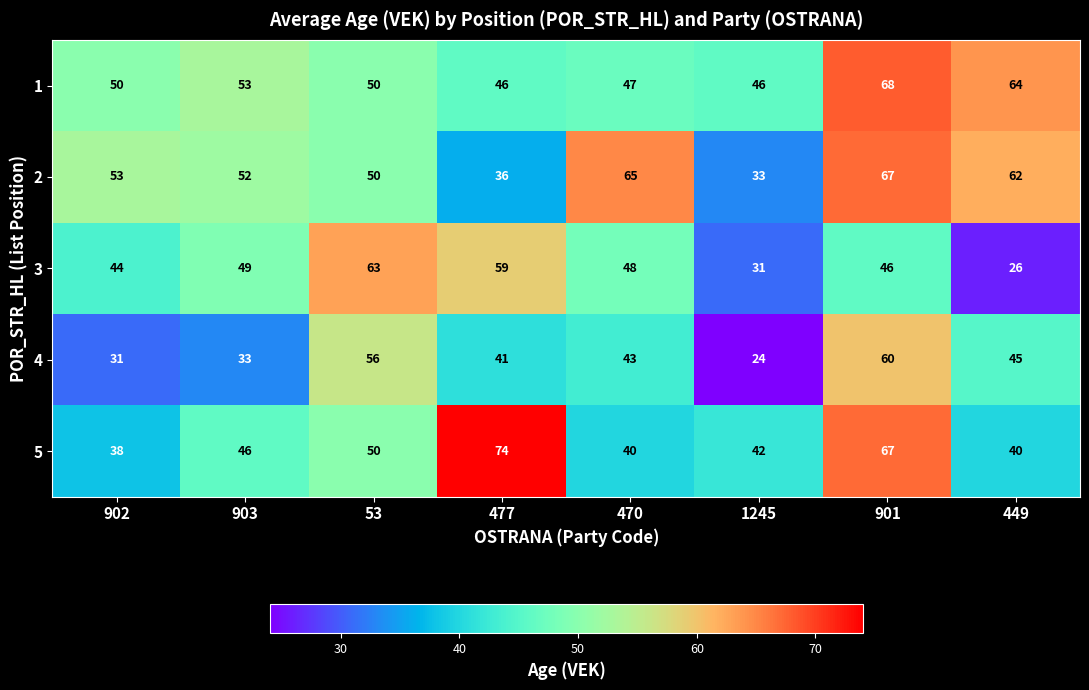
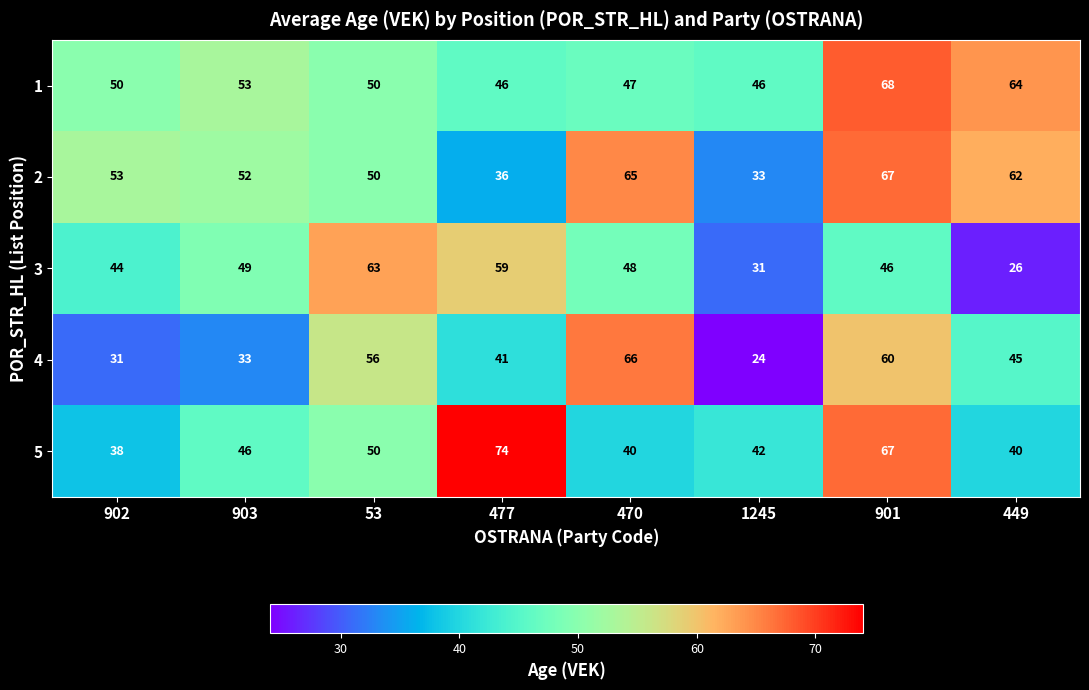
4, 470: 43 -> 66
